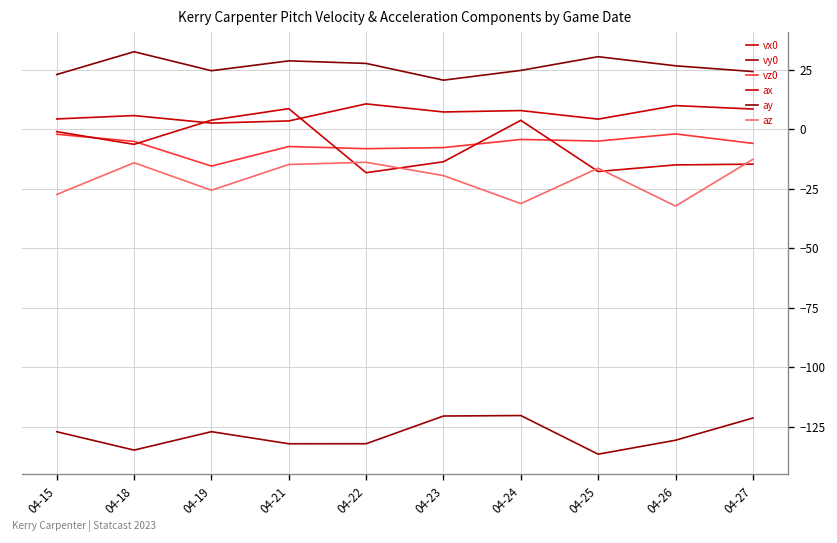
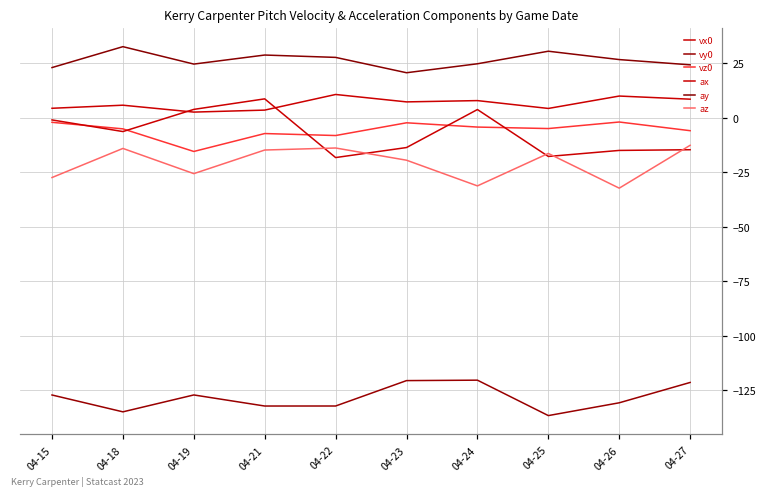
vz0, 04-23: -8 -> -2
